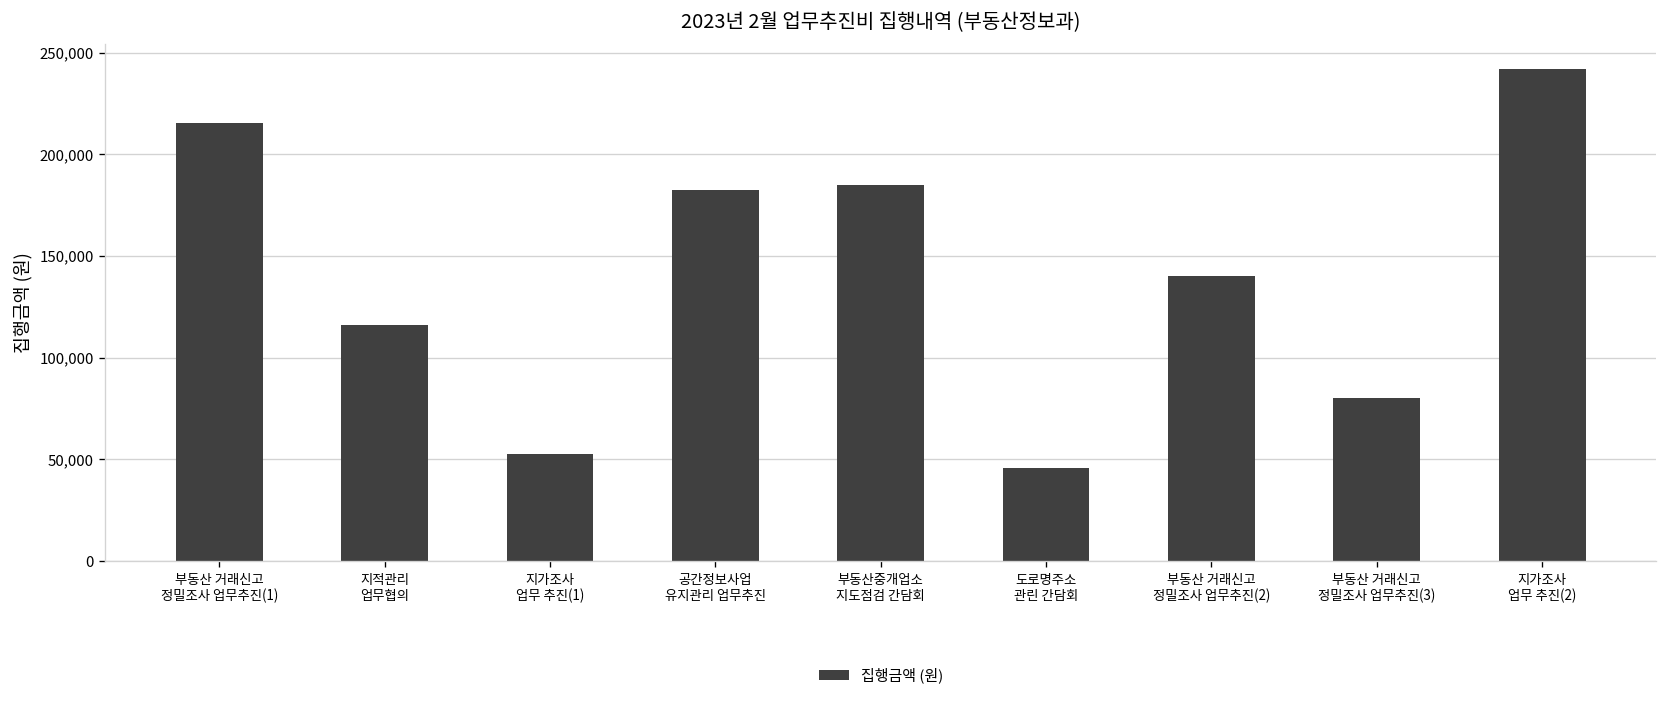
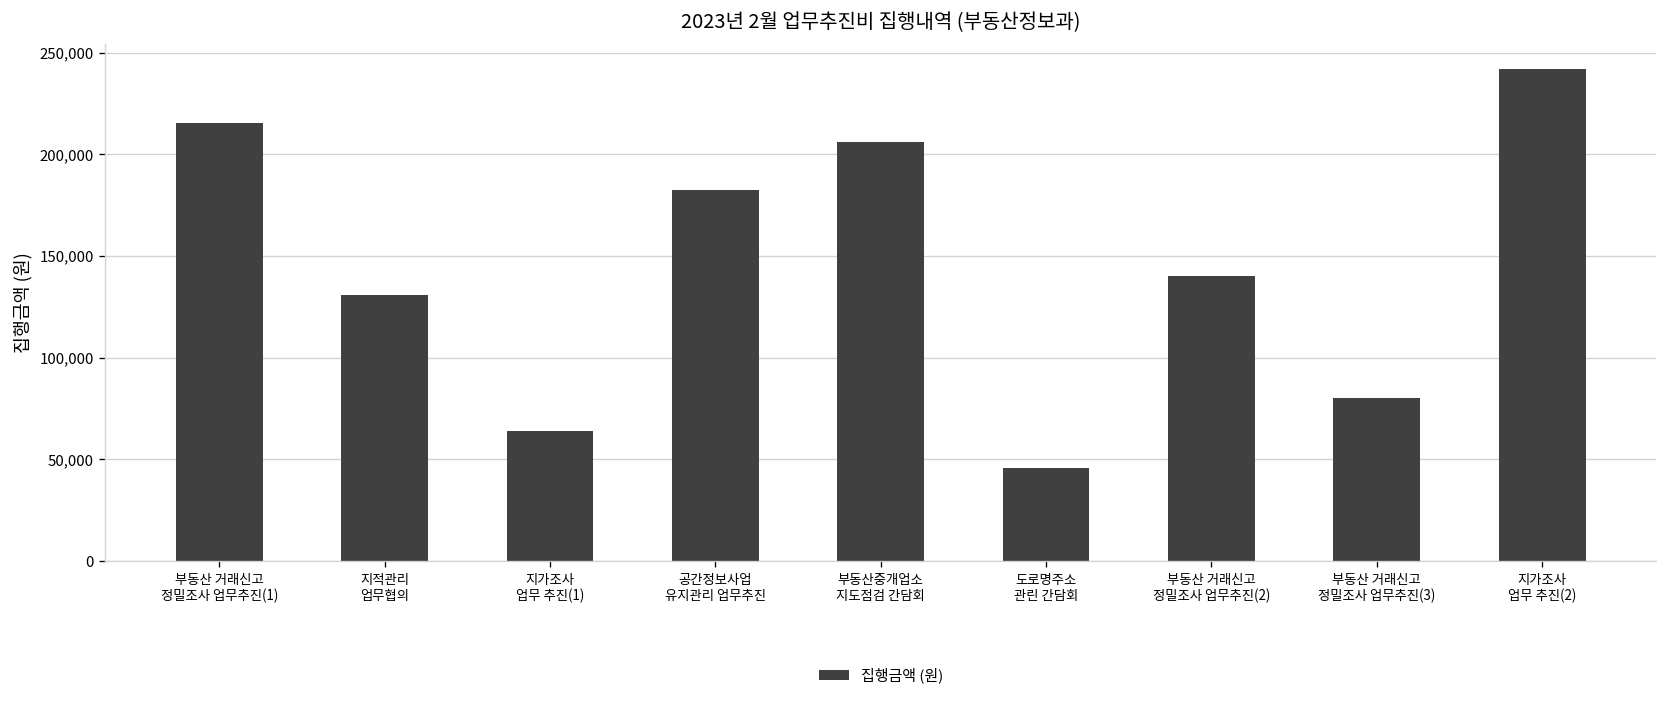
지적관리 업무협의: 116,000 -> 131,000
지가조사 업무 추진(1): 53,000 -> 64,000
부동산중개업소 지도점검 간담회: 185,000 -> 206,000
